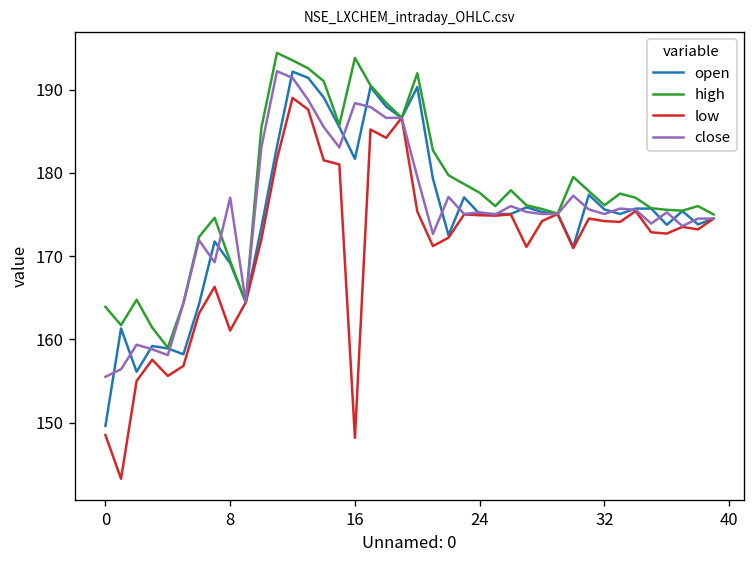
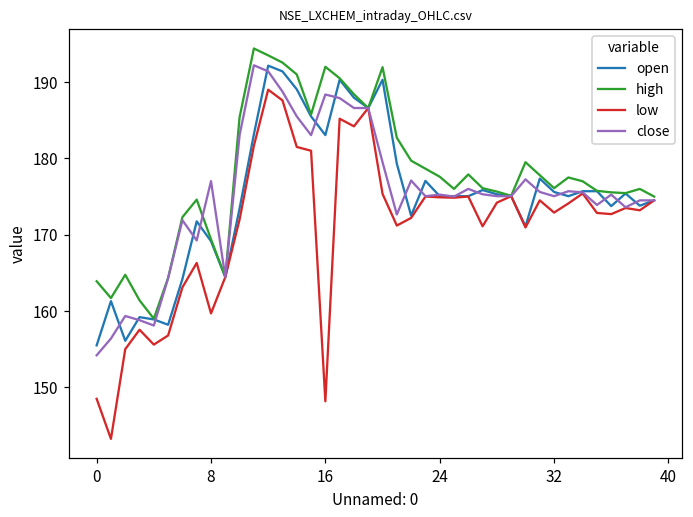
open, 0: 150 -> 156
close, 0: 156 -> 154
low, 8: 161 -> 160
open, 16: 182 -> 183
high, 16: 194 -> 192
low, 32: 174 -> 173
